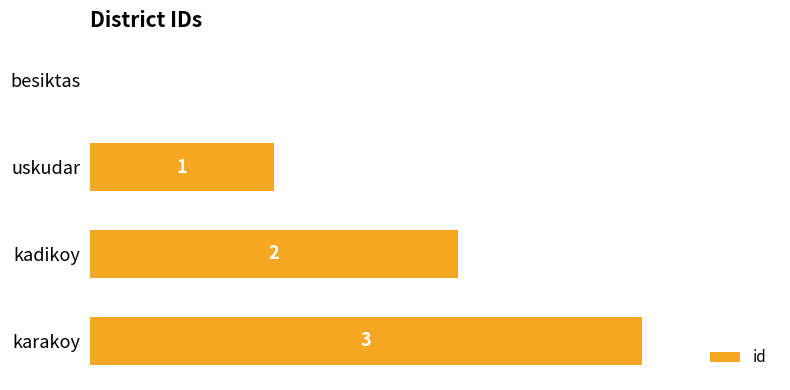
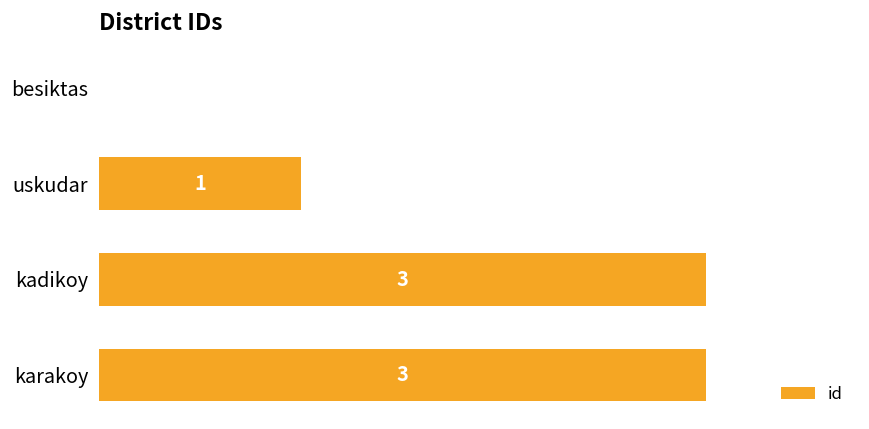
kadikoy: 2 -> 3
